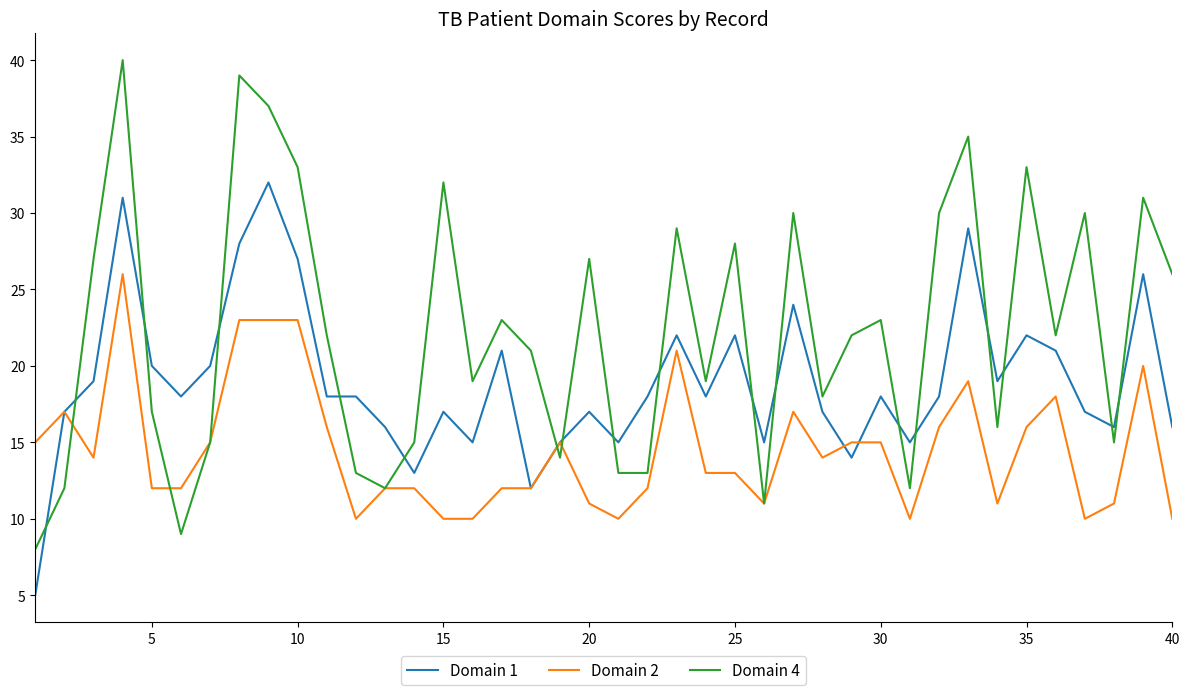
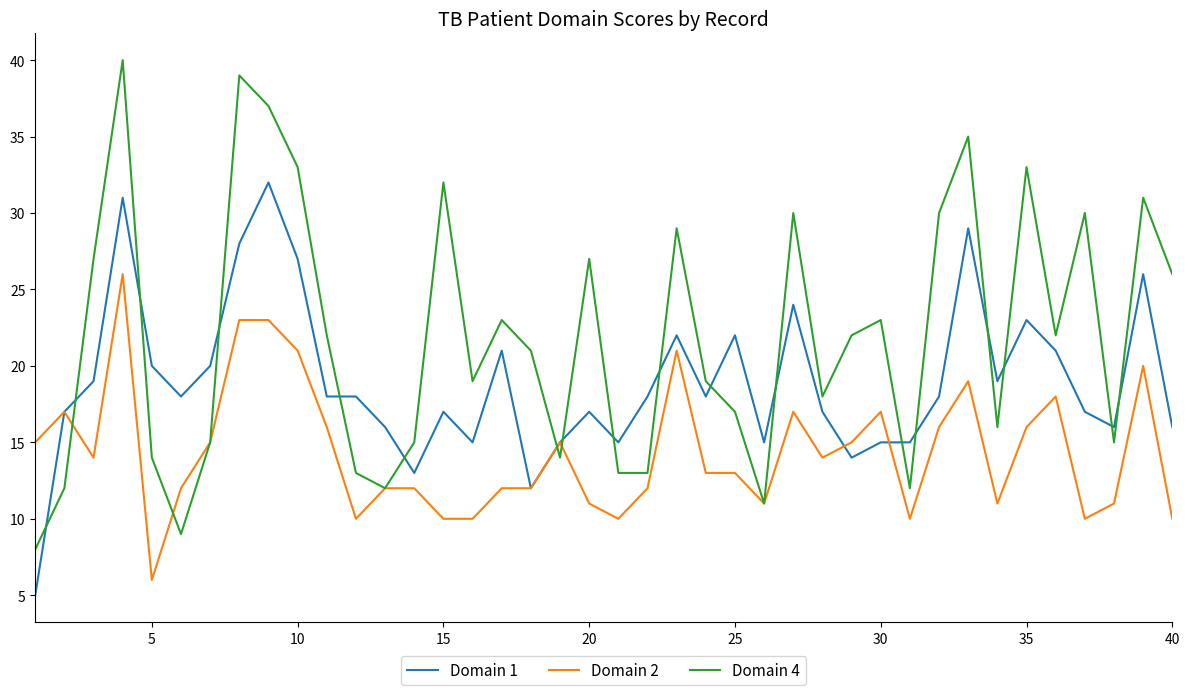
Domain 2, 5: 12 -> 6
Domain 4, 5: 17 -> 14
Domain 2, 10: 23 -> 21
Domain 4, 25: 28 -> 17
Domain 1, 30: 18 -> 15
Domain 2, 30: 15 -> 17
Domain 1, 35: 22 -> 23
